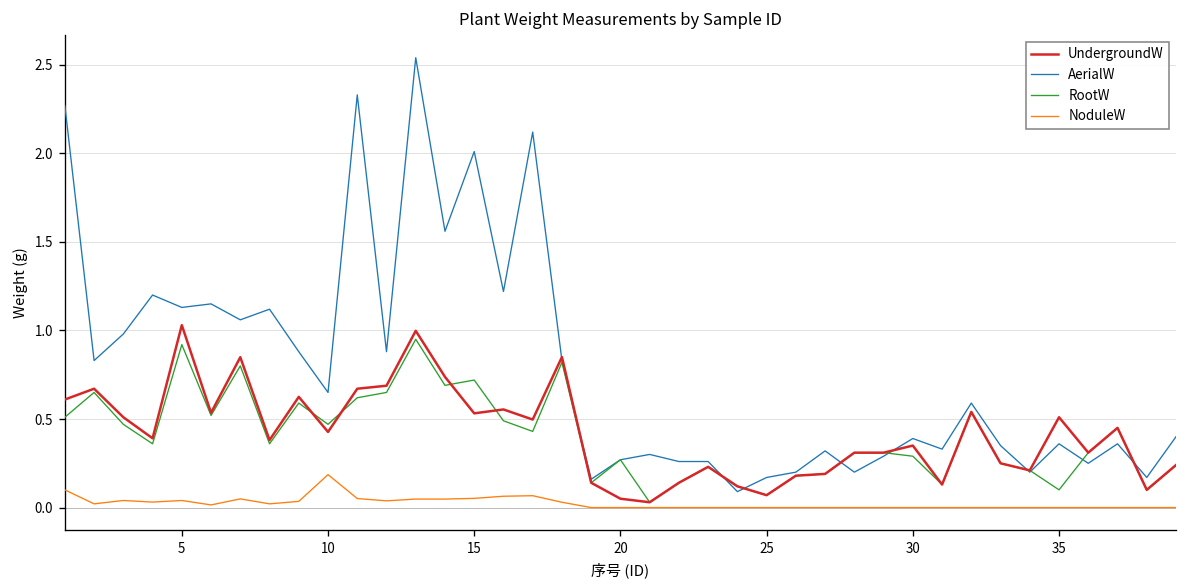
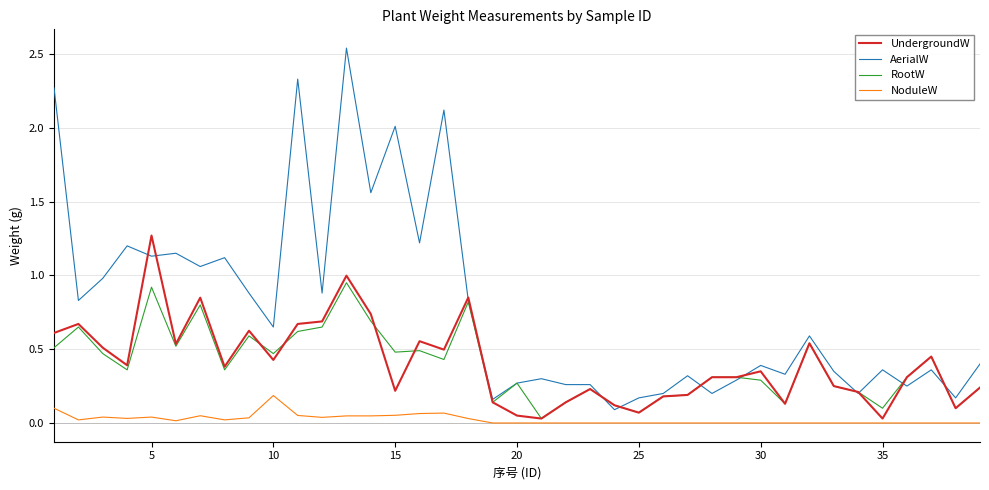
UndergroundW, 5: 1.03 -> 1.27
UndergroundW, 15: 0.53 -> 0.22
RootW, 15: 0.72 -> 0.48
UndergroundW, 35: 0.51 -> 0.03
